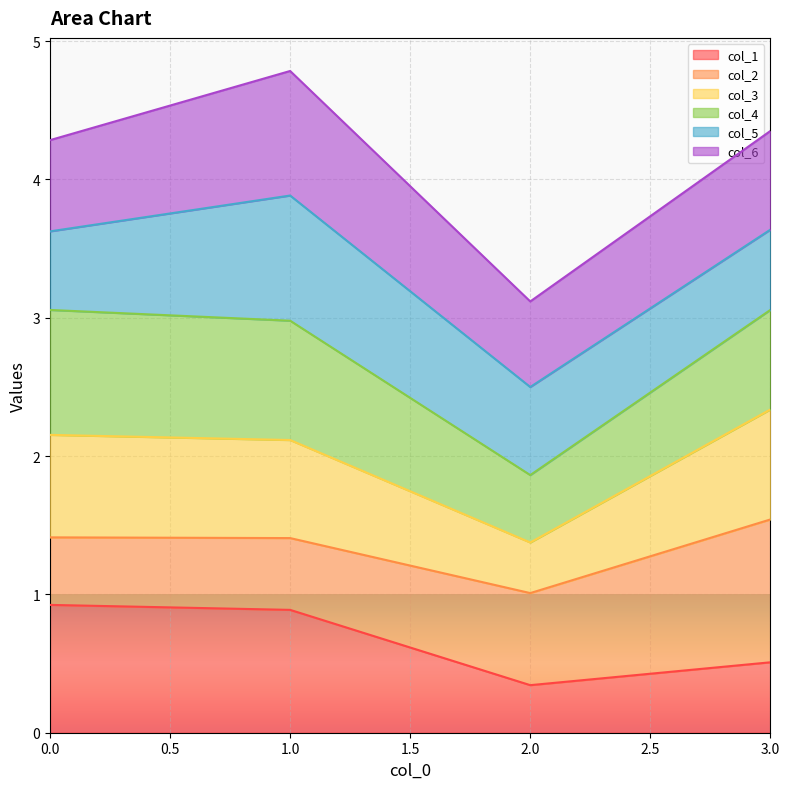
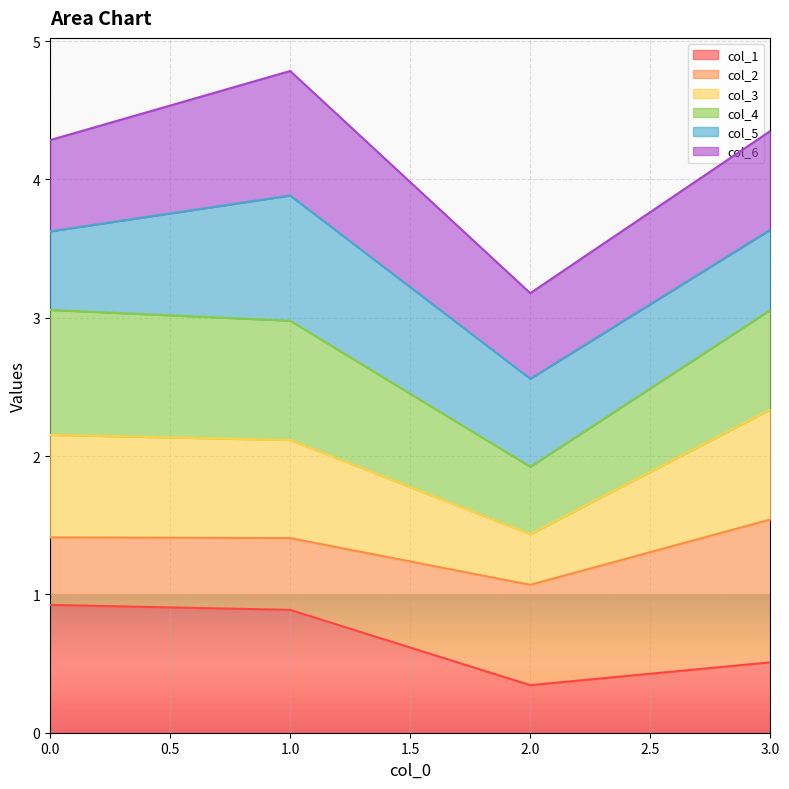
col_2, 2.0: 0.67 -> 0.73
